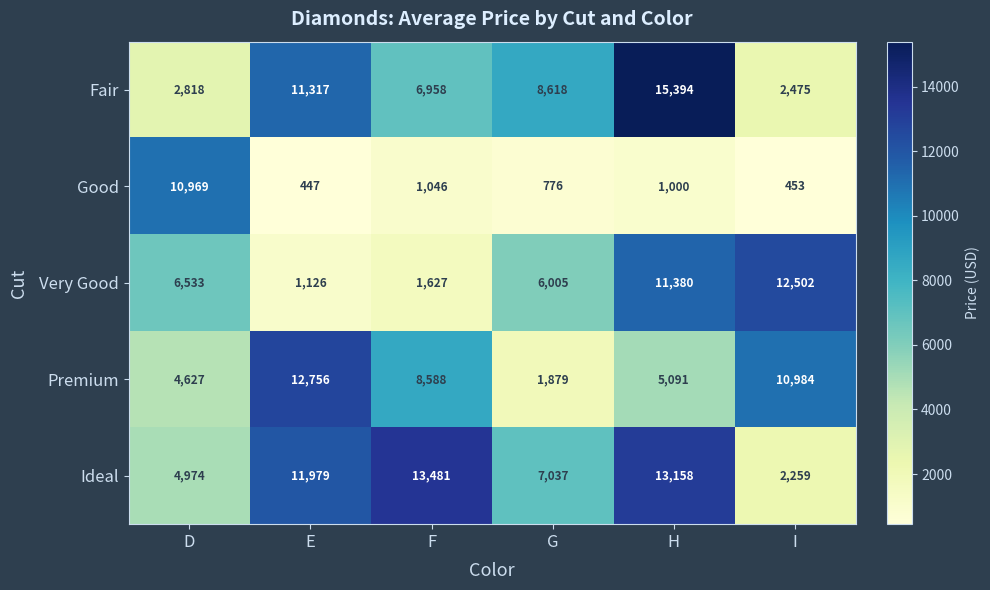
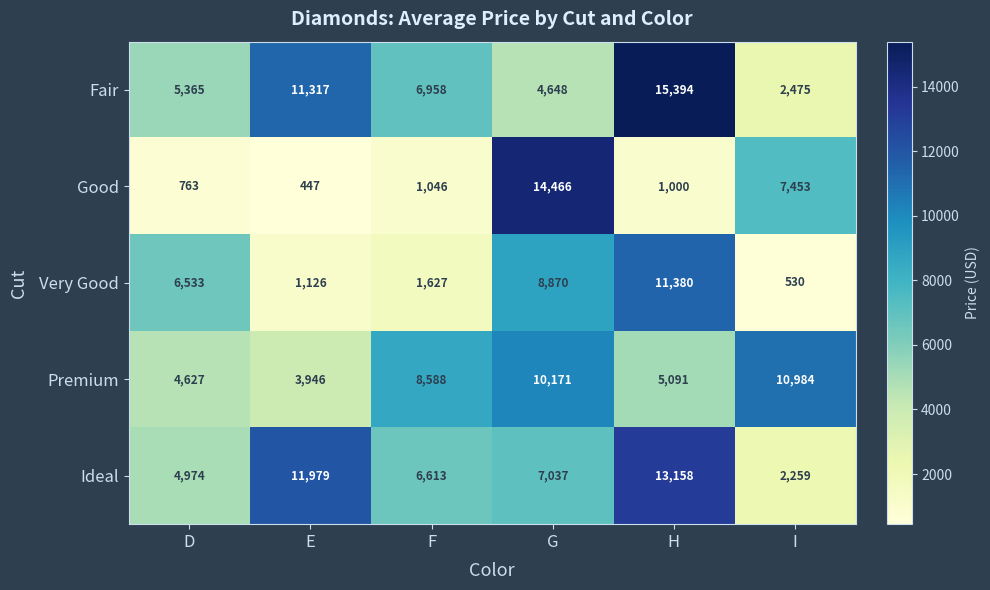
Fair, D: 2,818 -> 5,365
Fair, G: 8,618 -> 4,648
Good, D: 10,969 -> 763
Good, G: 776 -> 14,466
Good, I: 453 -> 7,453
Very Good, G: 6,005 -> 8,870
Very Good, I: 12,502 -> 530
Premium, E: 12,756 -> 3,946
Premium, G: 1,879 -> 10,171
Ideal, F: 13,481 -> 6,613
